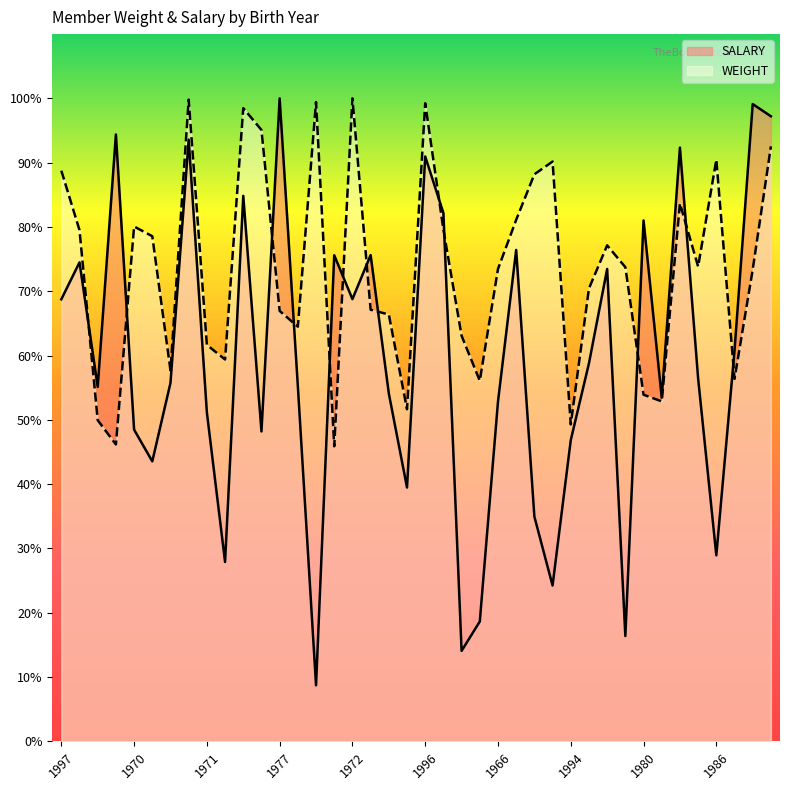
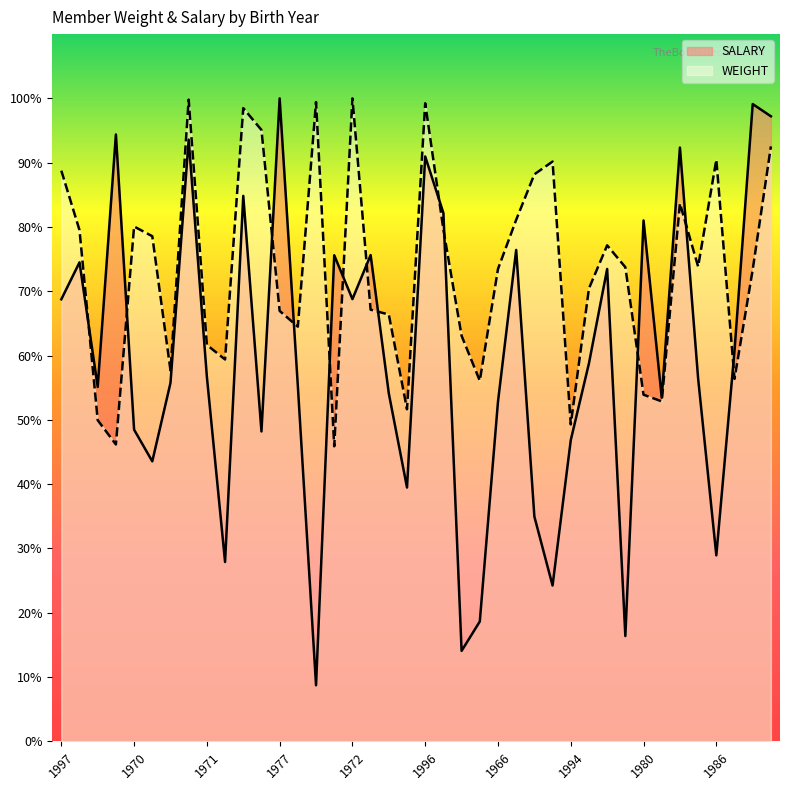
SALARY, 1971: 51% -> 57%
